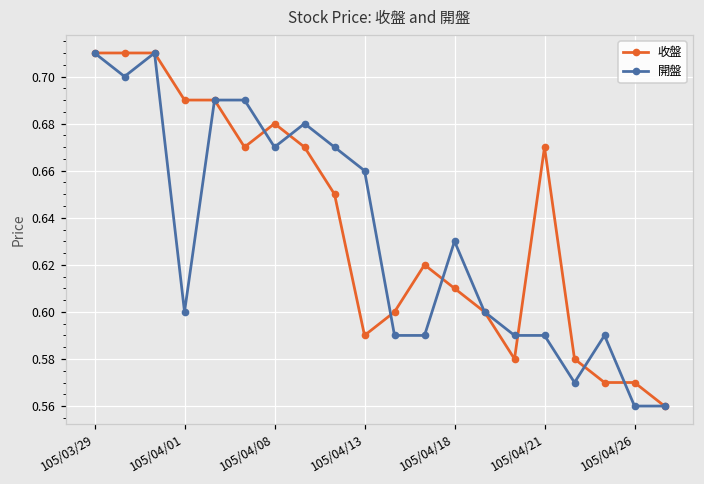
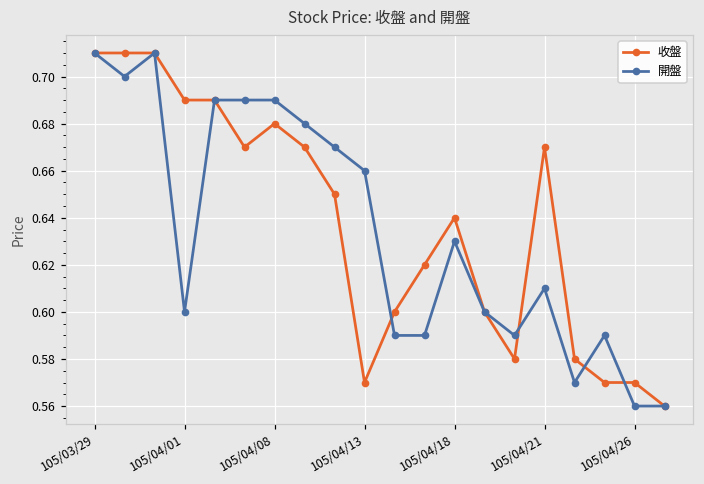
開盤, 105/04/08: 0.67 -> 0.69
收盤, 105/04/13: 0.59 -> 0.57
收盤, 105/04/18: 0.61 -> 0.64
開盤, 105/04/21: 0.59 -> 0.61
